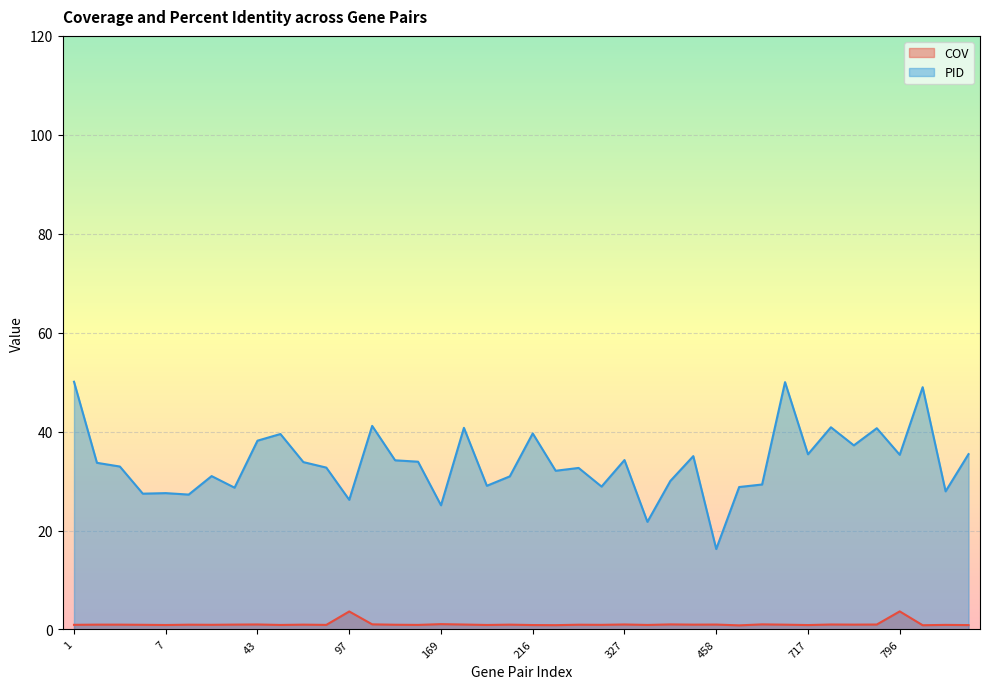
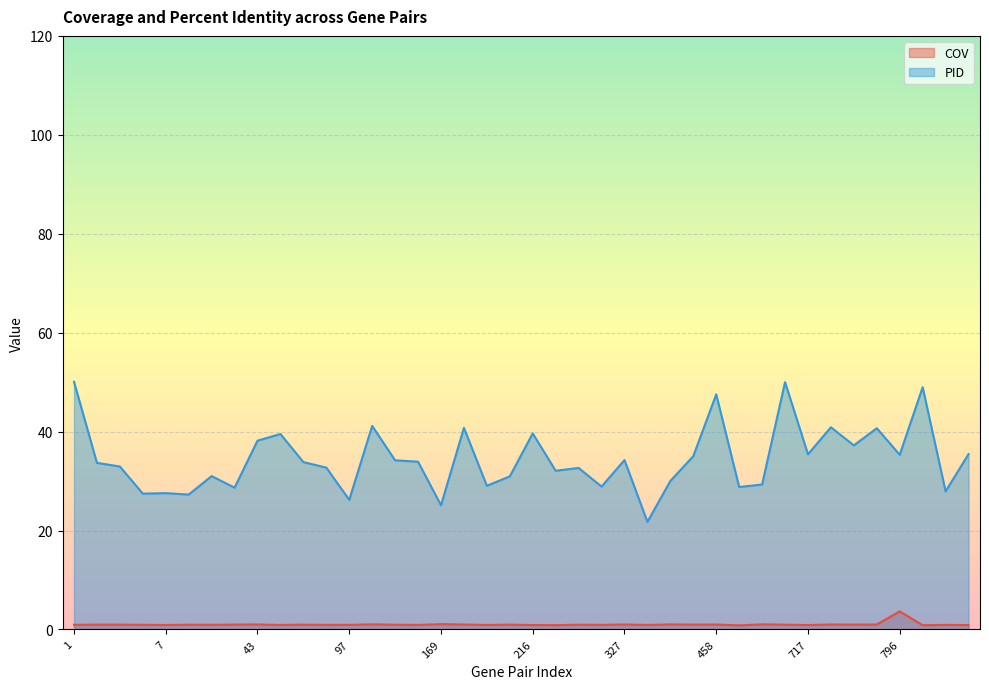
COV, 97: 4 -> 1
PID, 458: 16 -> 48
